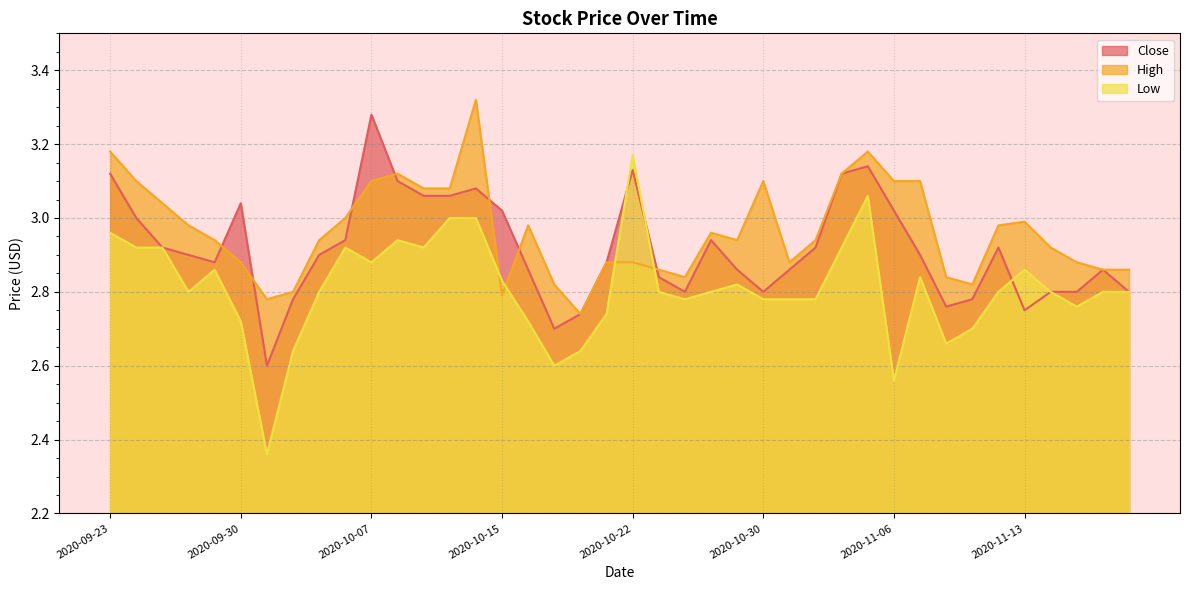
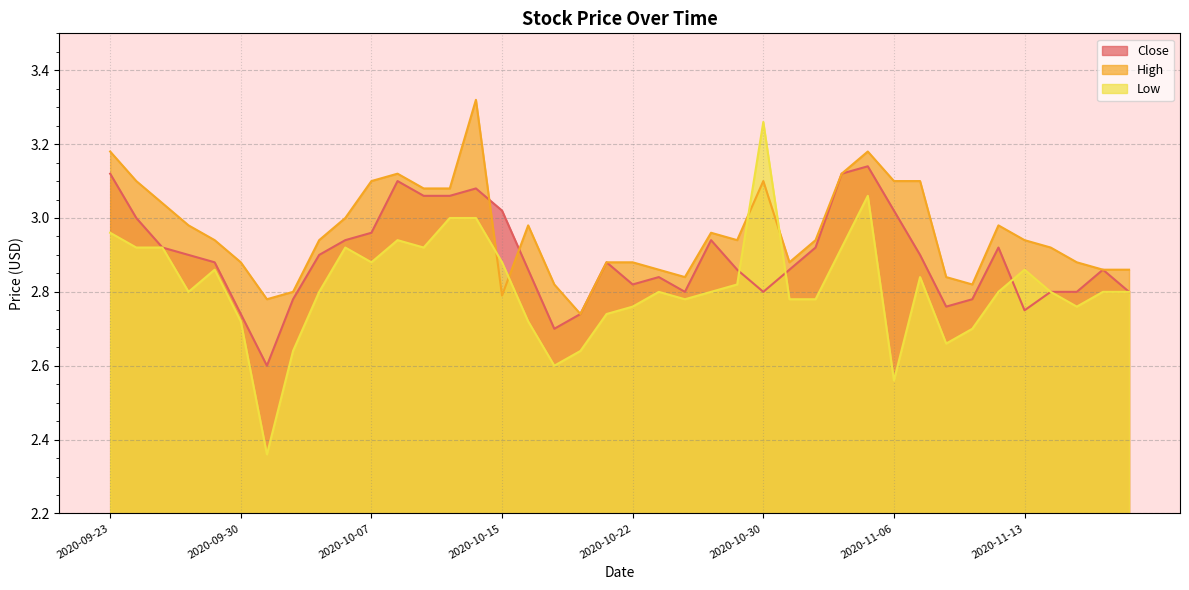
Close, 2020-09-30: 3.04 -> 2.74
Close, 2020-10-07: 3.28 -> 2.96
Low, 2020-10-15: 2.83 -> 2.88
Close, 2020-10-22: 3.13 -> 2.82
Low, 2020-10-22: 3.17 -> 2.76
Low, 2020-10-30: 2.78 -> 3.26
High, 2020-11-13: 2.99 -> 2.94
